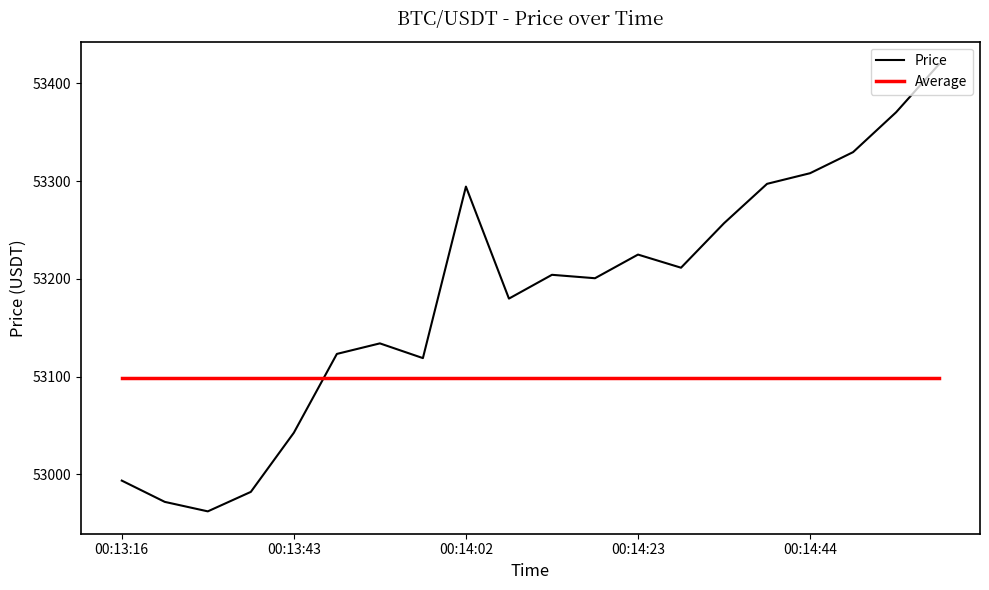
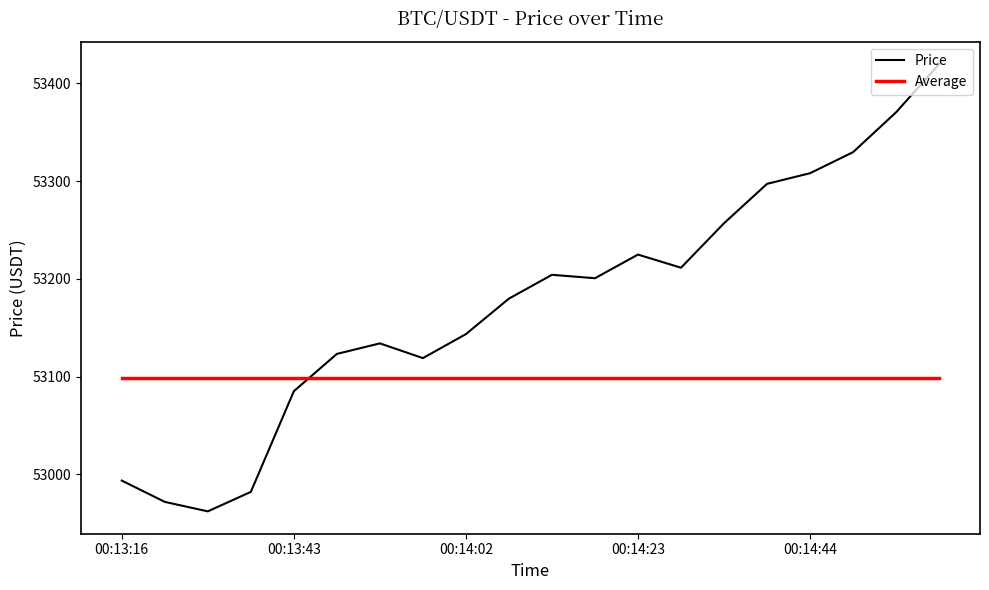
Price, 00:13:43: 53040 -> 53090
Price, 00:14:02: 53290 -> 53140
